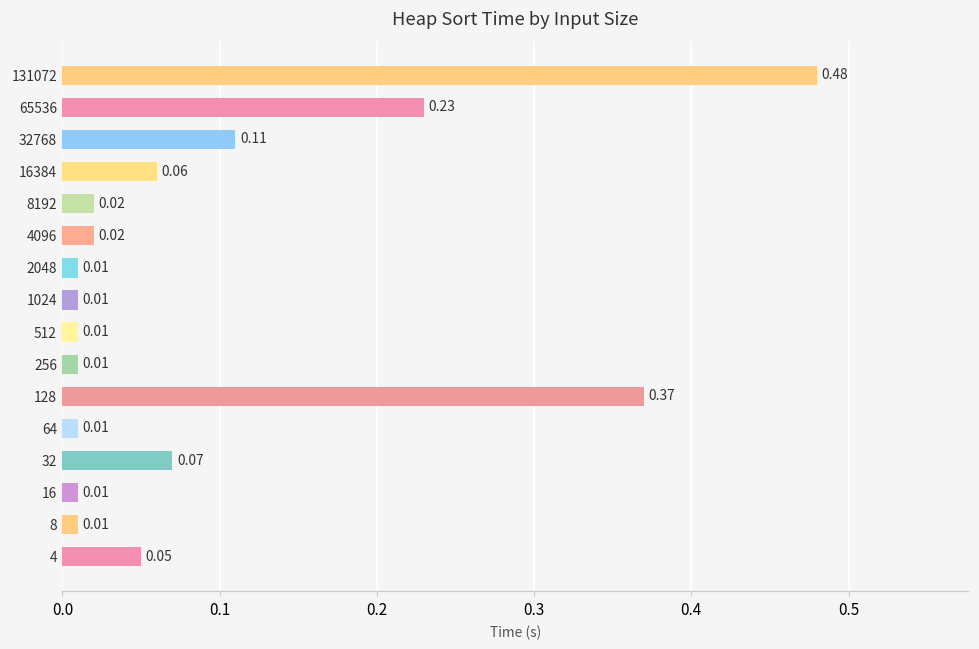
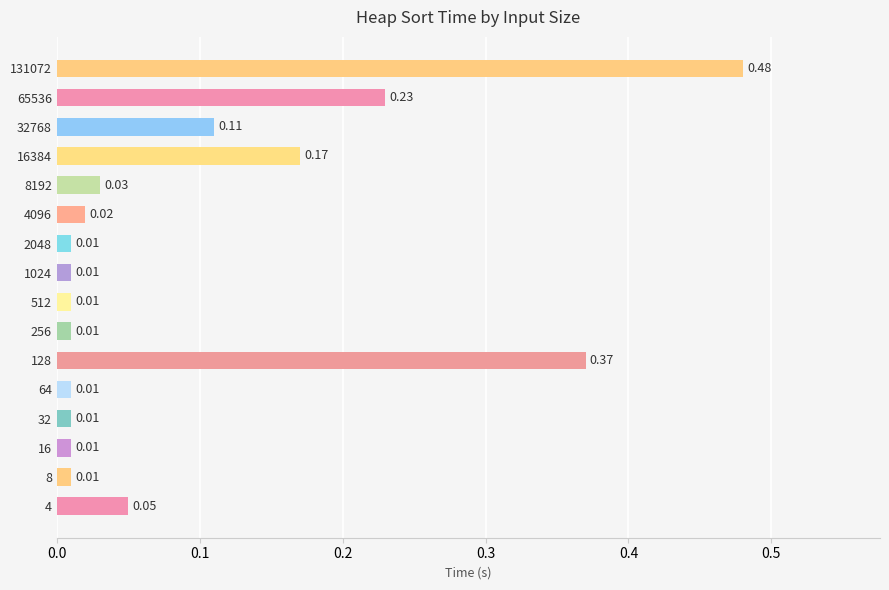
16384: 0.06 -> 0.17
8192: 0.02 -> 0.03
32: 0.07 -> 0.01
